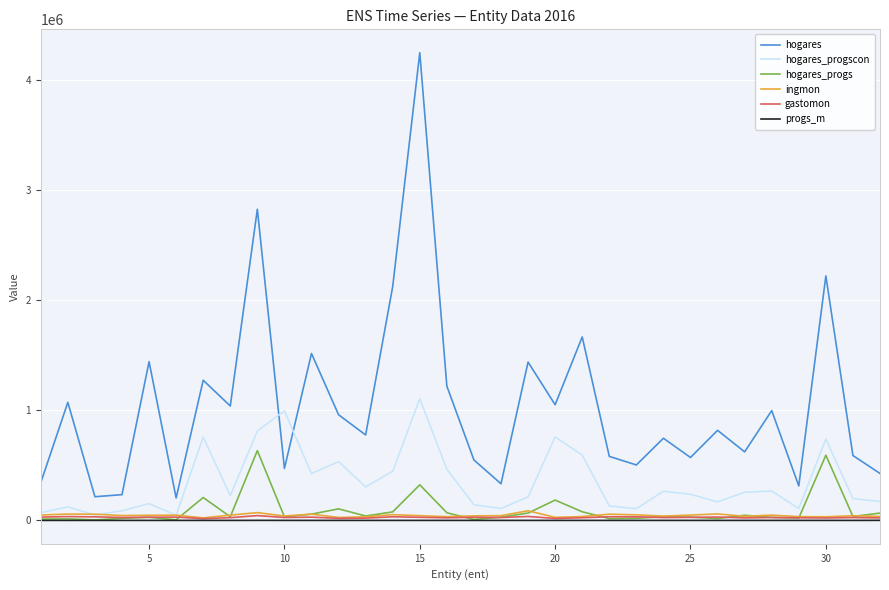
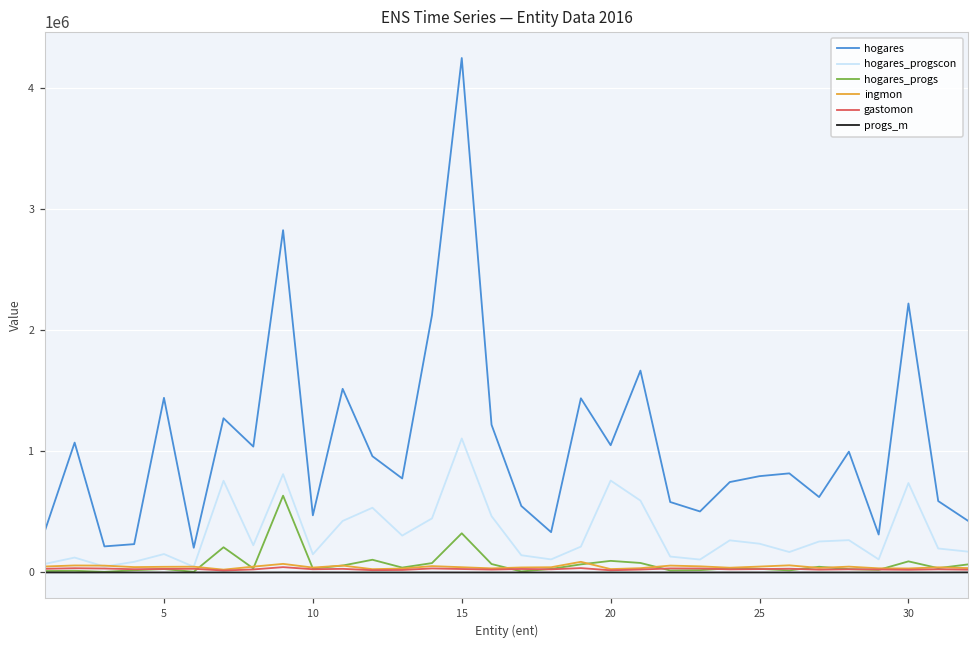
hogares_progscon, 10: 990000 -> 150000
hogares_progs, 20: 180000 -> 100000
hogares, 25: 570000 -> 790000
hogares_progs, 30: 590000 -> 90000
